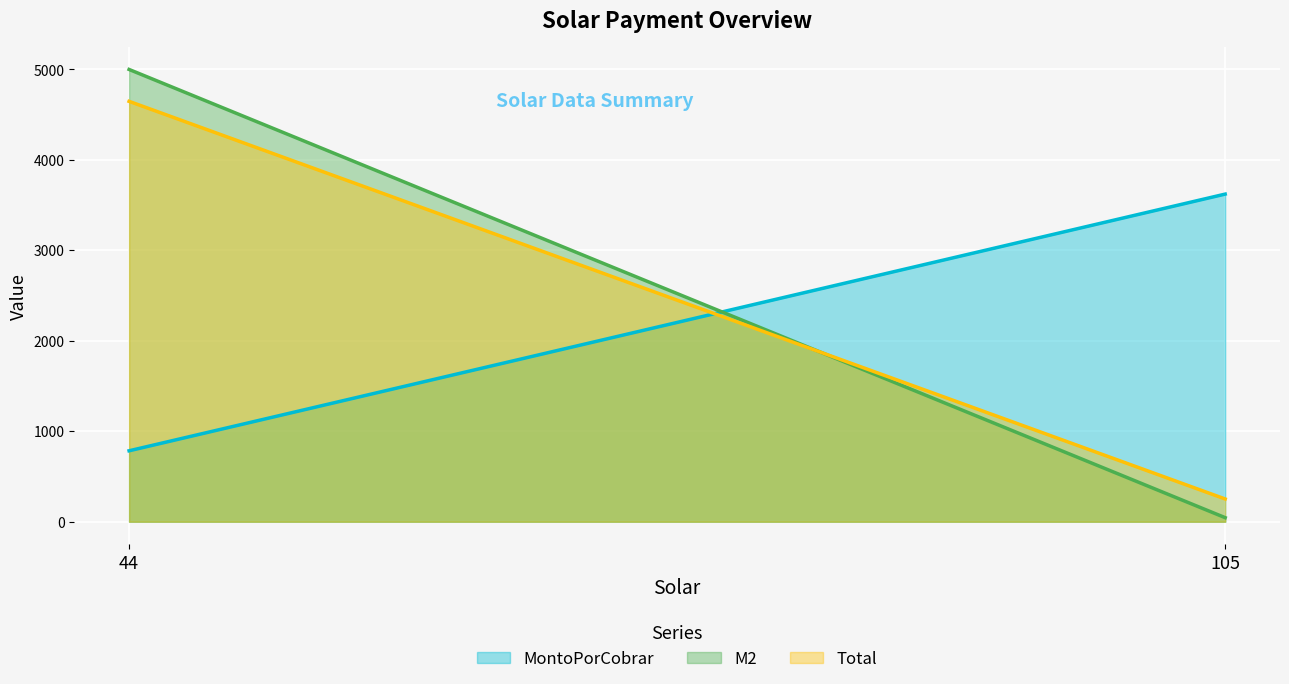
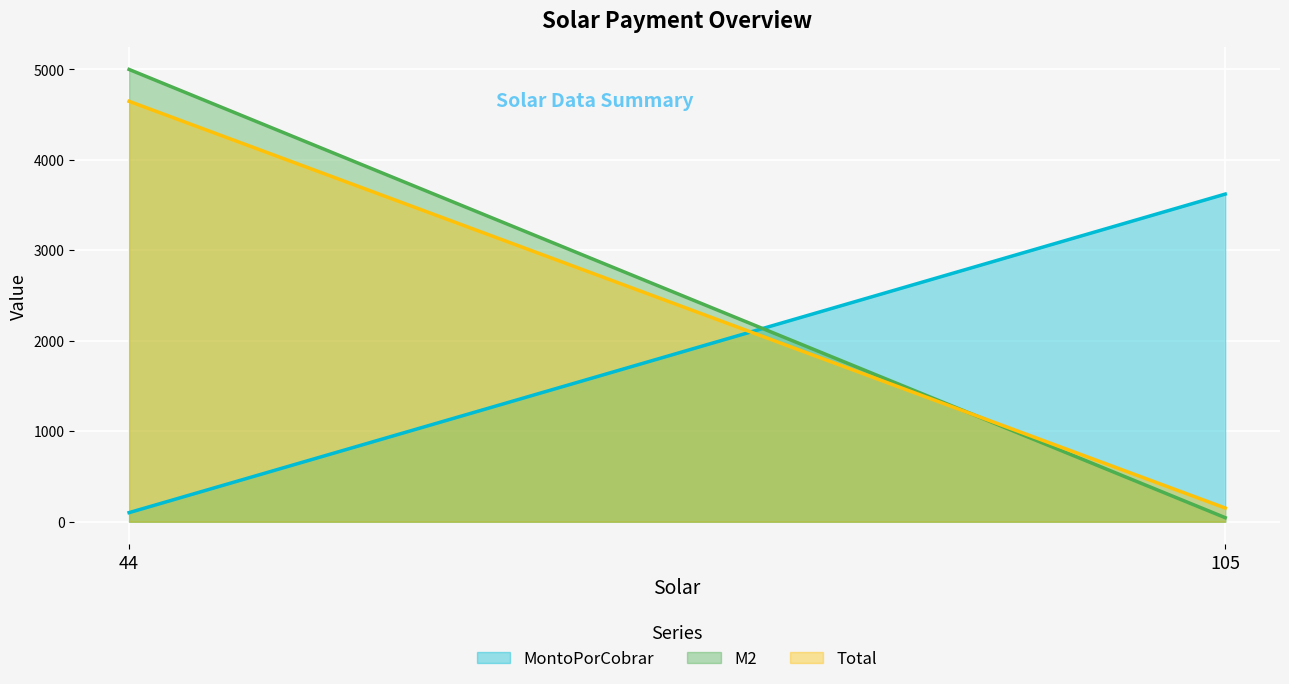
MontoPorCobrar, 44: 800 -> 100
Total, 105: 300 -> 200
